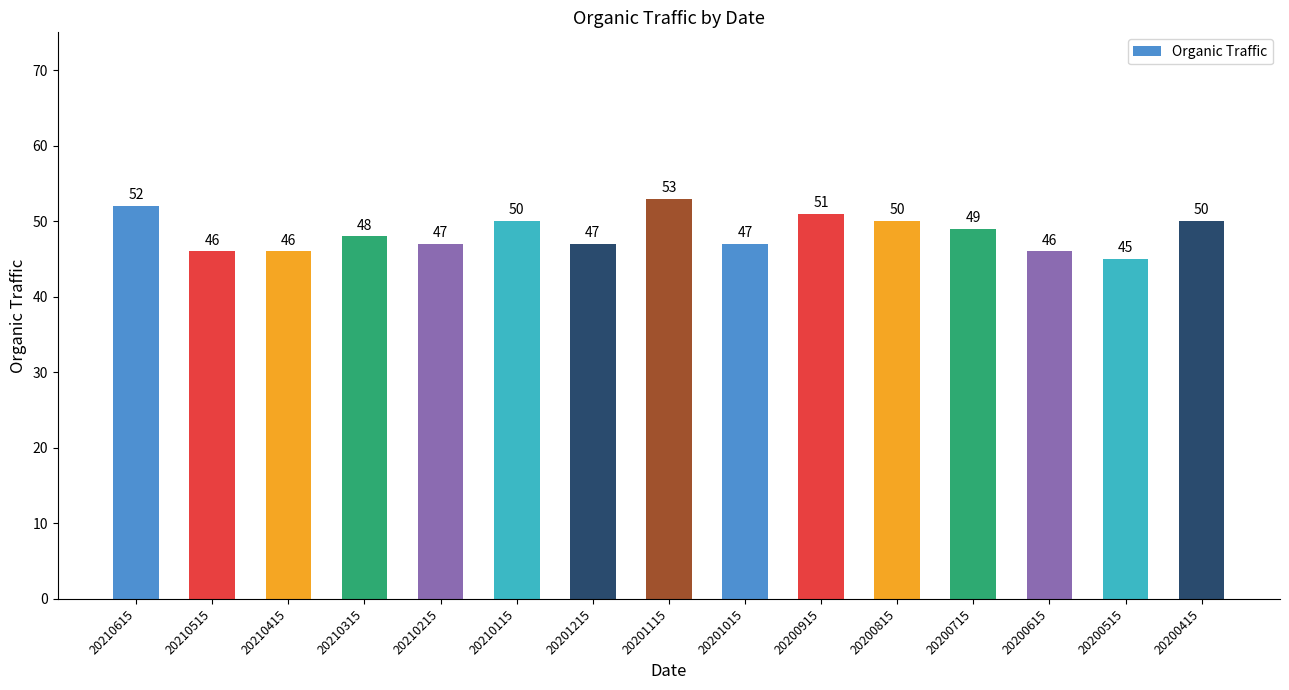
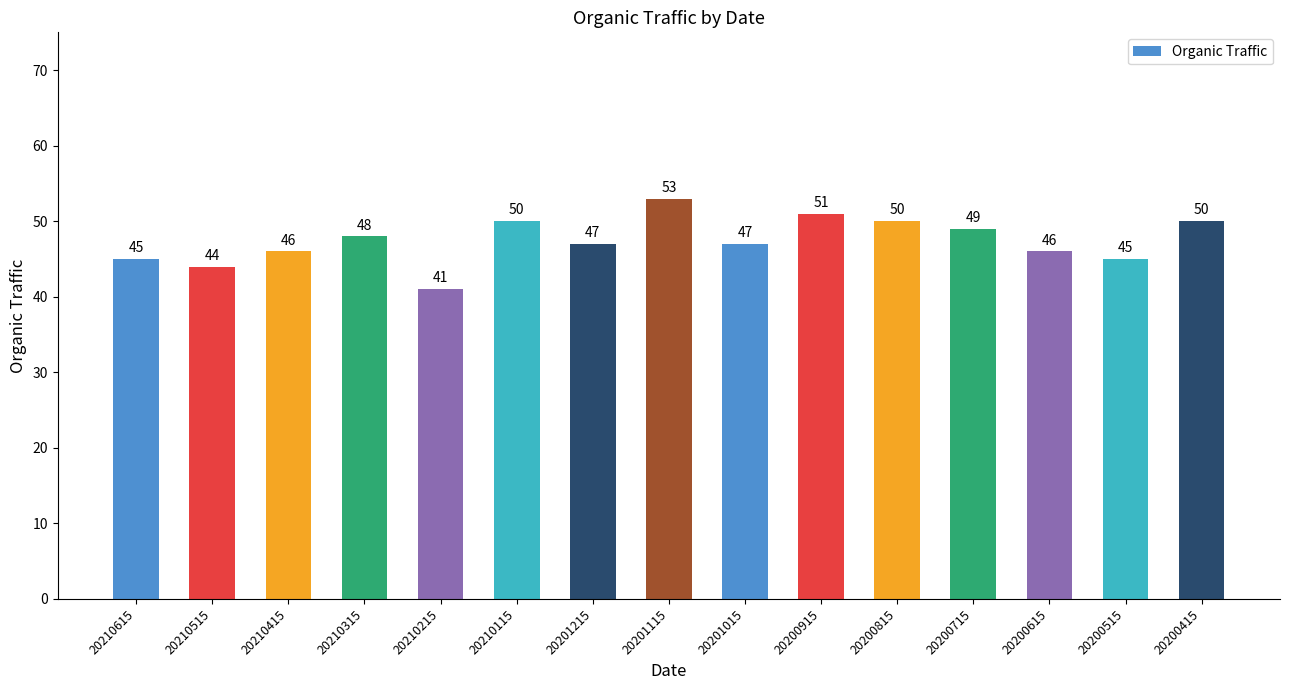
20210615: 52 -> 45
20210515: 46 -> 44
20210215: 47 -> 41
